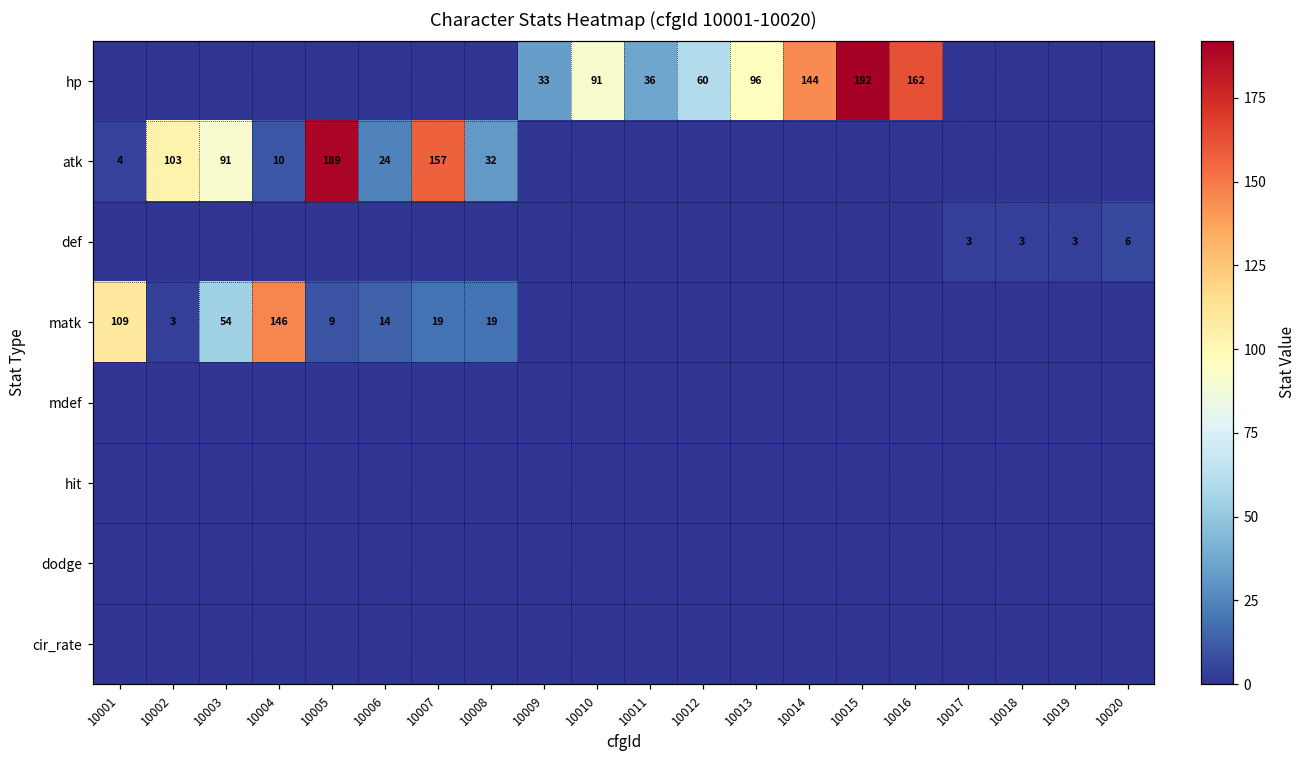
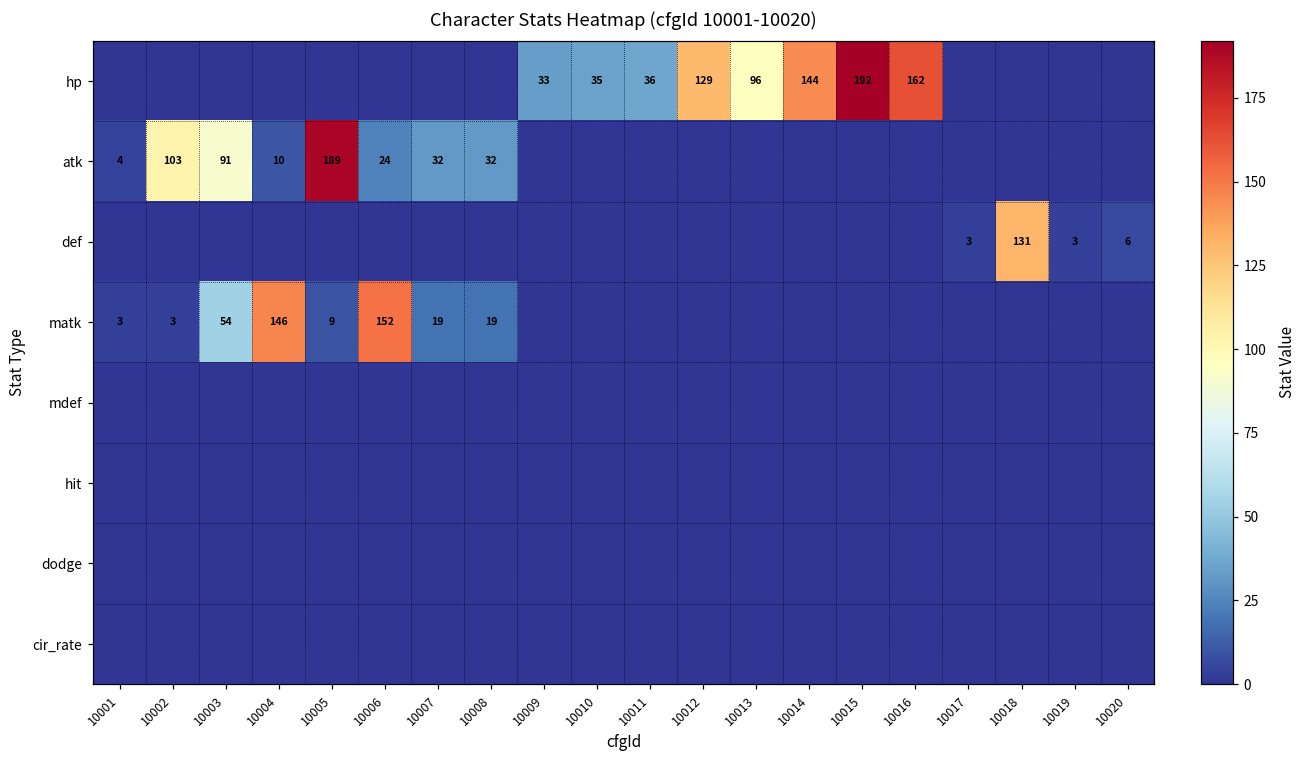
hp, 10010: 91 -> 35
hp, 10012: 60 -> 129
atk, 10007: 157 -> 32
def, 10018: 3 -> 131
matk, 10001: 109 -> 3
matk, 10006: 14 -> 152
